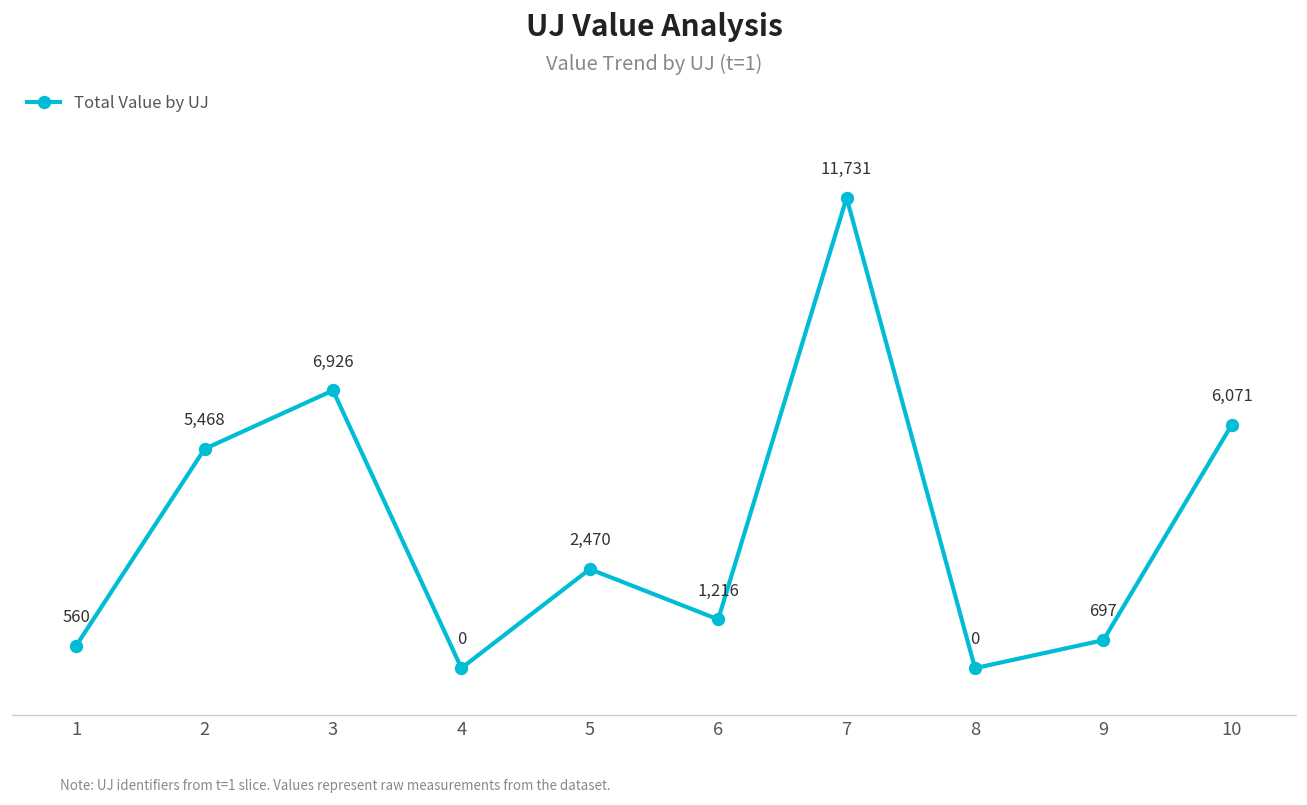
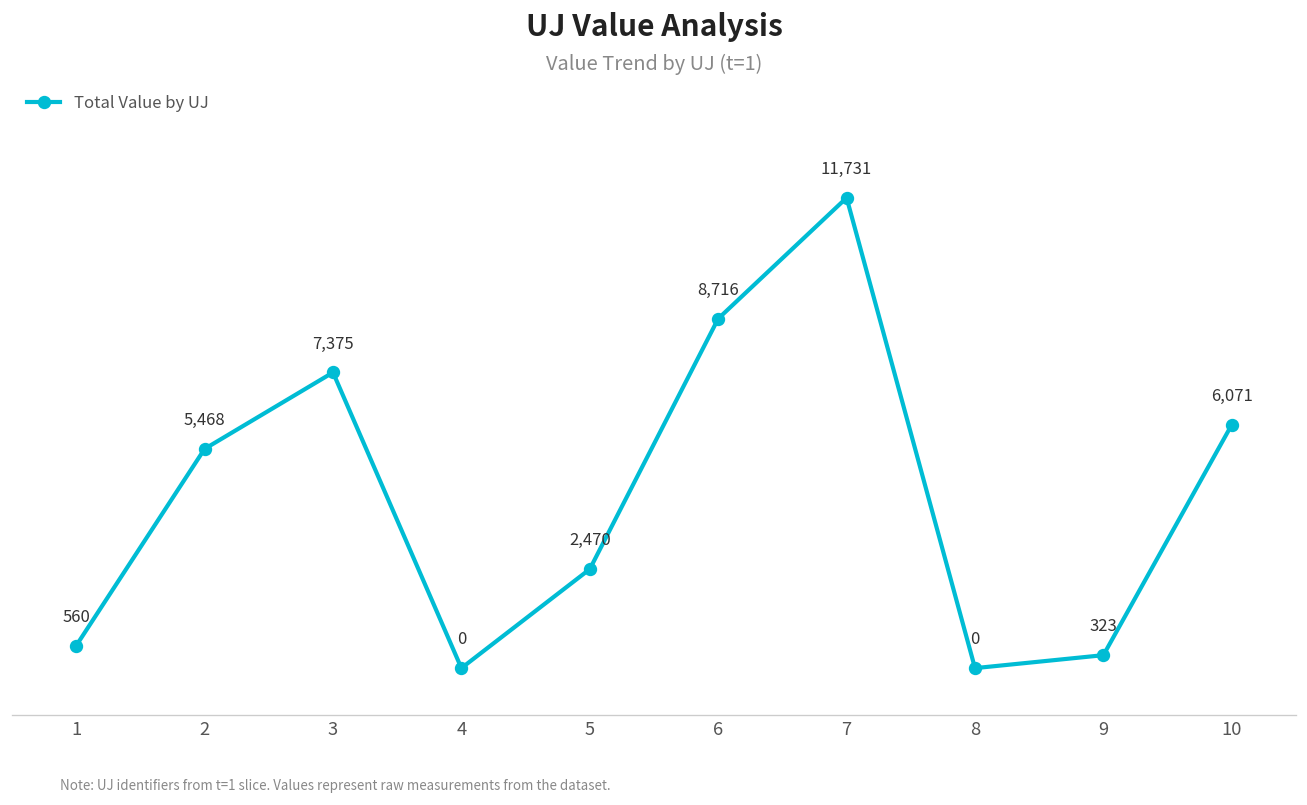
3: 6,926 -> 7,375
6: 1,216 -> 8,716
9: 697 -> 323
